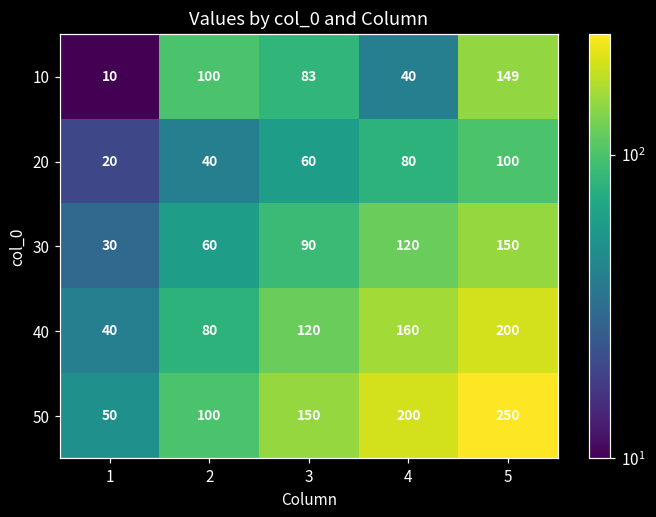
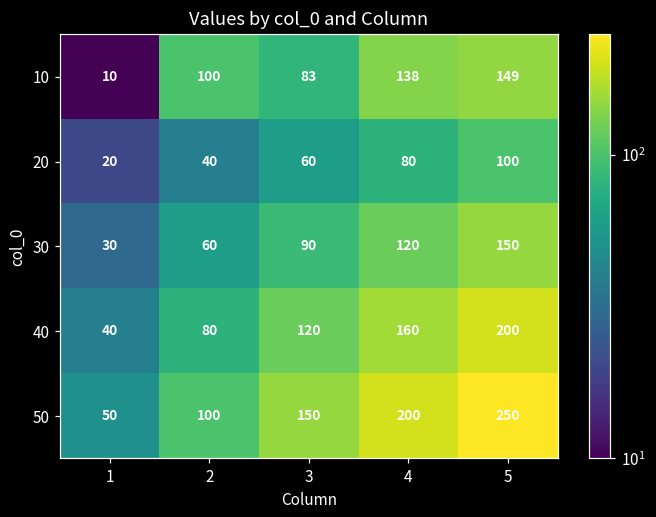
10, 4: 40 -> 138
